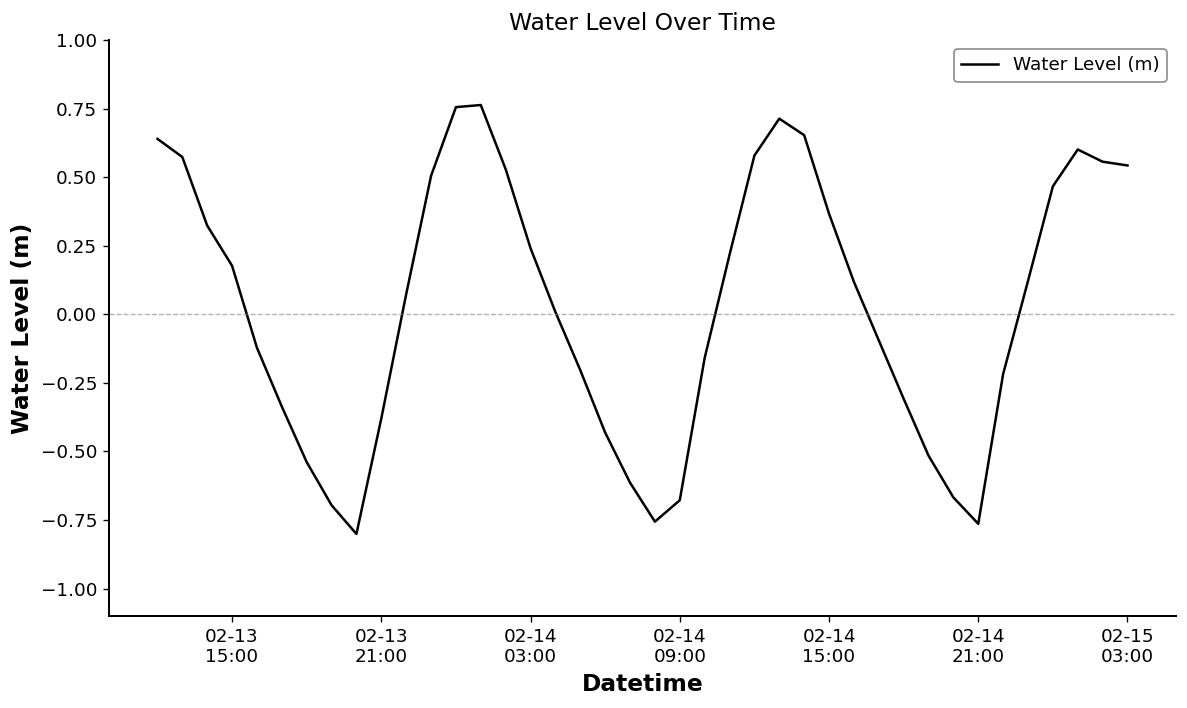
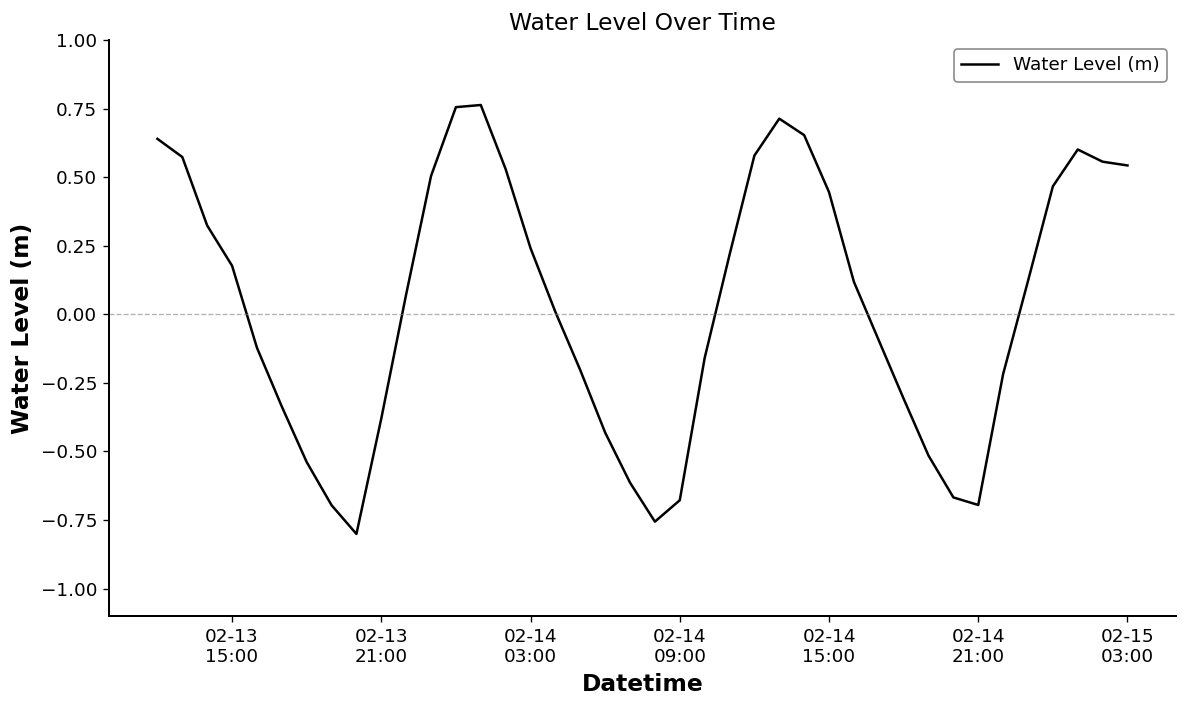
02-14 15:00: 0.37 -> 0.45
02-14 21:00: -0.76 -> -0.70
